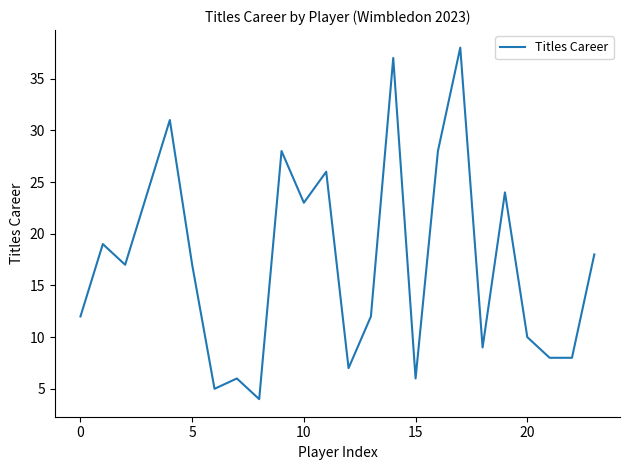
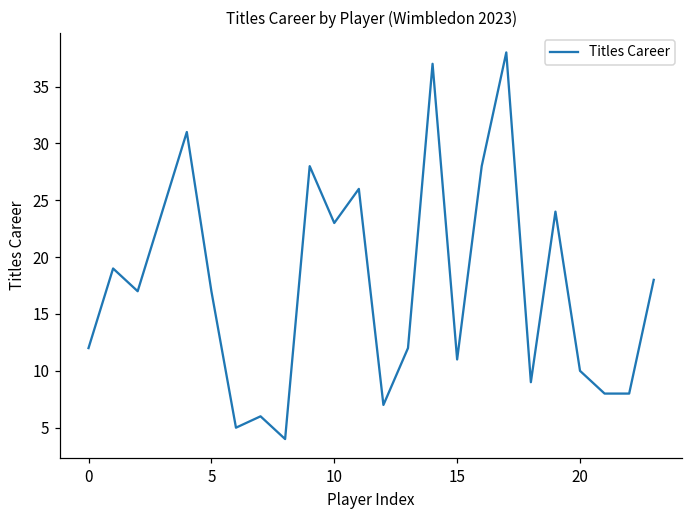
15: 6 -> 11
